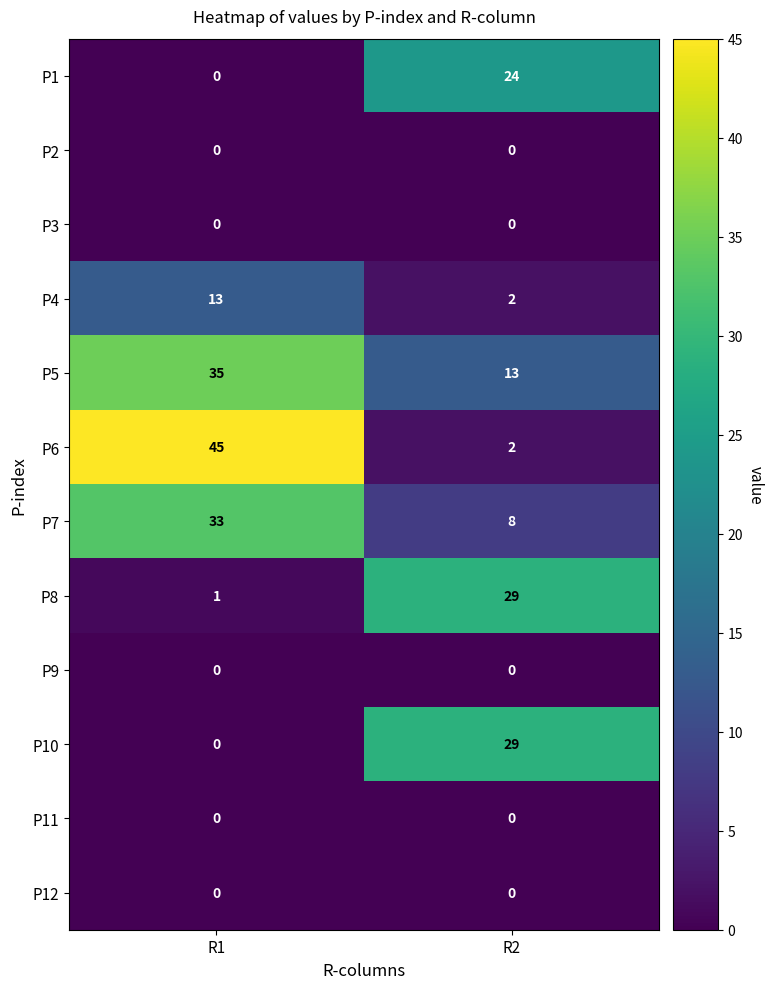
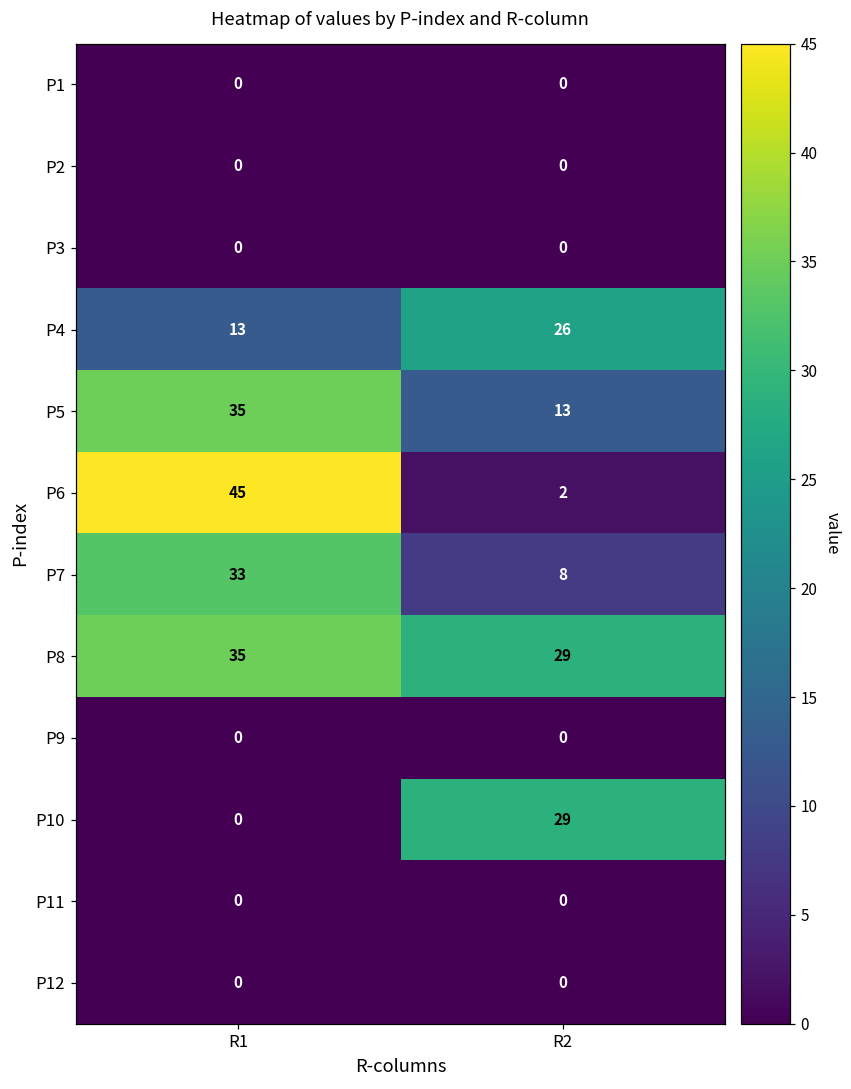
P1, R2: 24 -> 0
P4, R2: 2 -> 26
P8, R1: 1 -> 35
